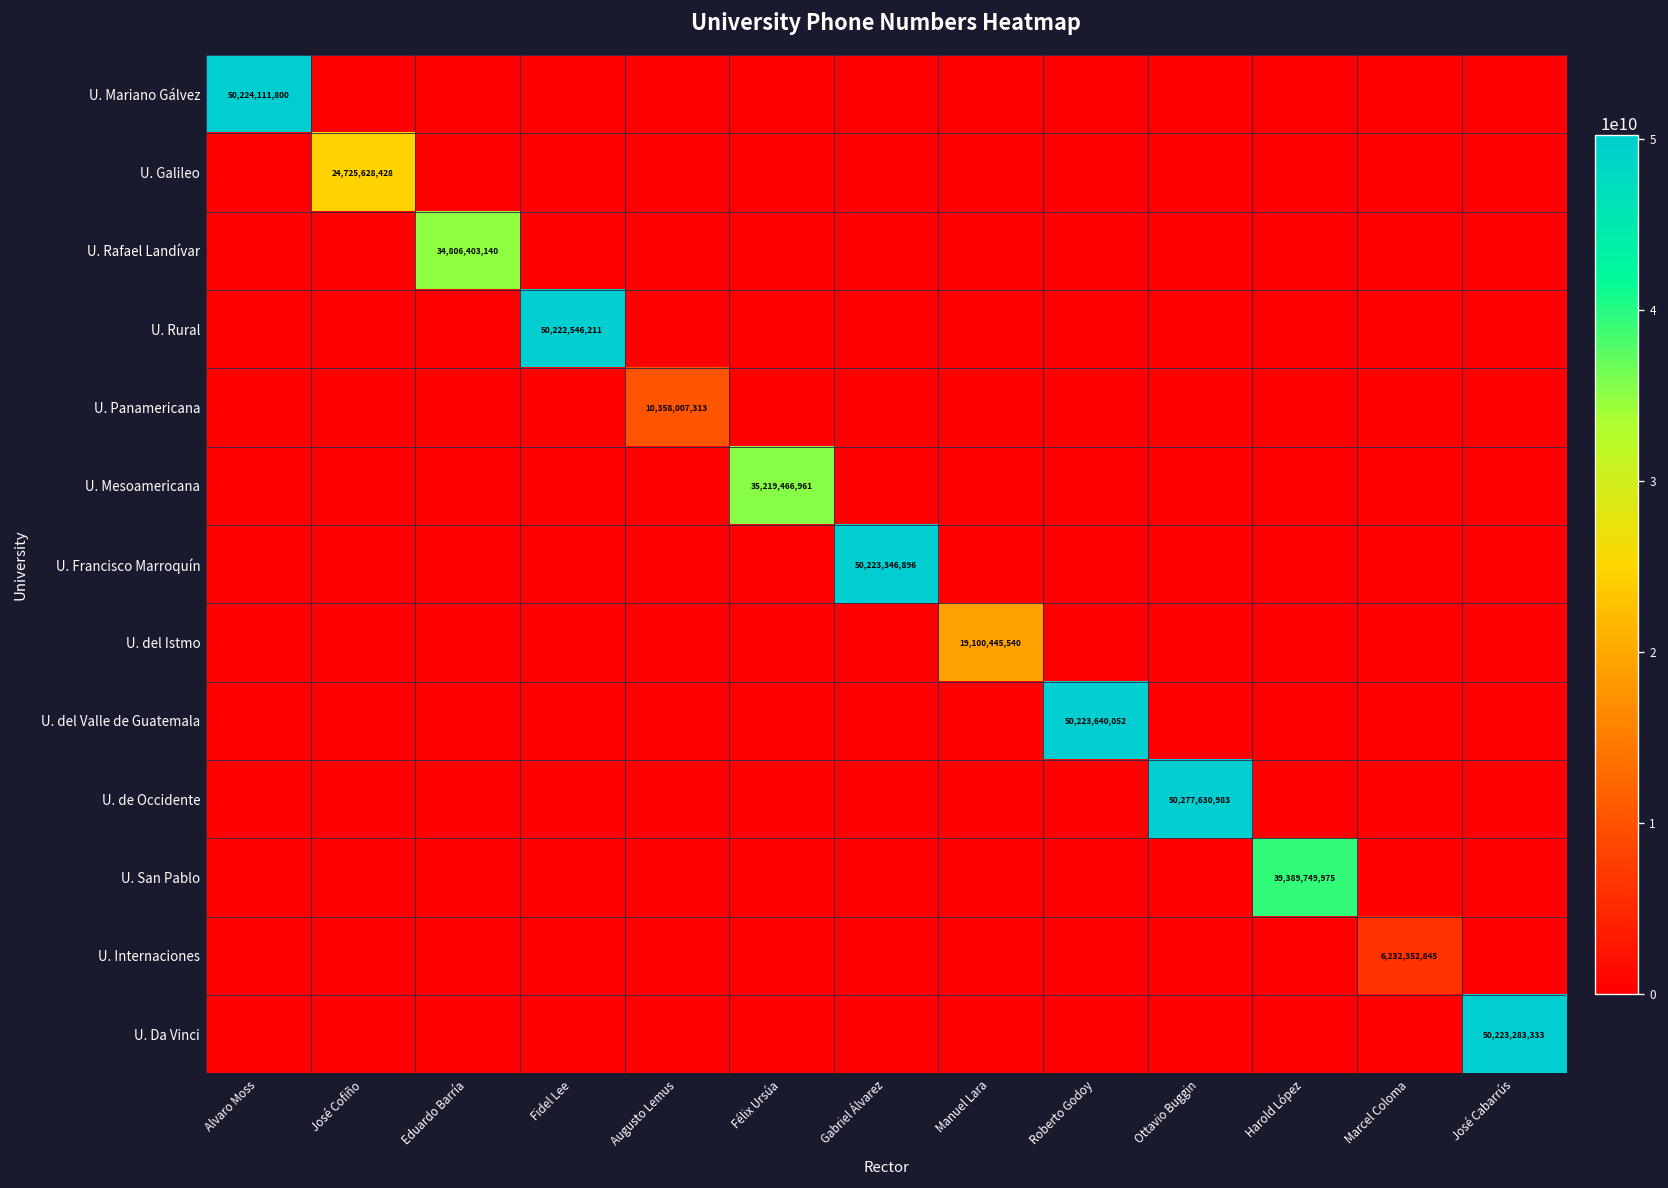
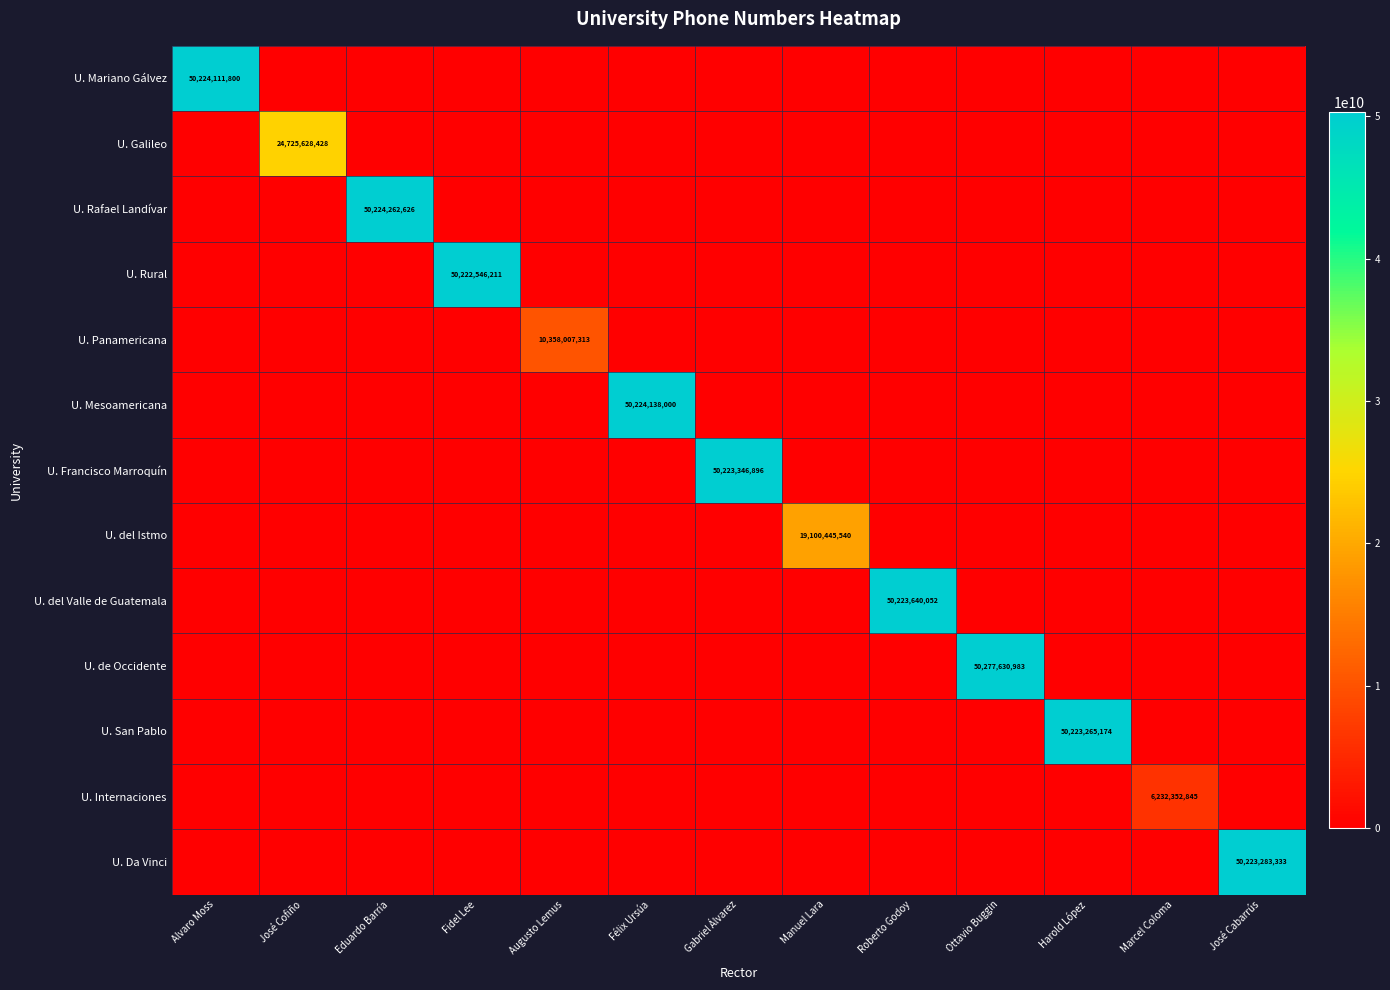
U. Rafael Landívar, Eduardo Barría: 34,806,403,140 -> 50,224,262,626
U. Mesoamericana, Félix Ursúa: 35,219,466,961 -> 50,224,138,000
U. San Pablo, Harold López: 39,389,749,975 -> 50,223,265,174
